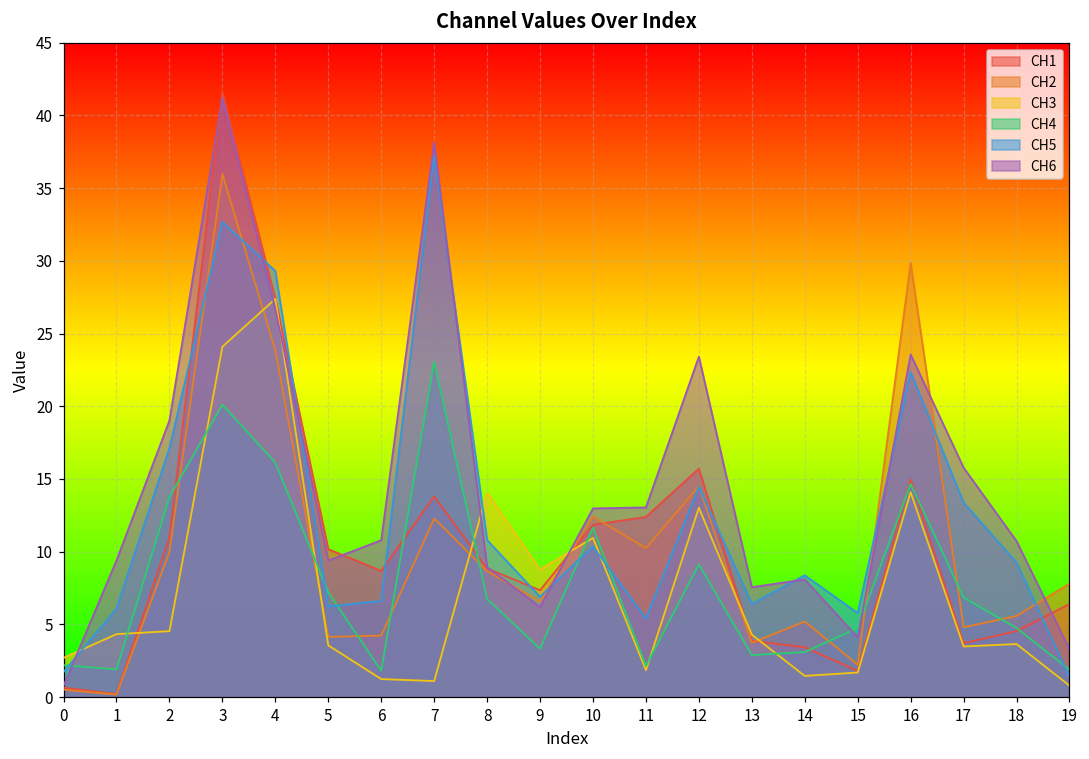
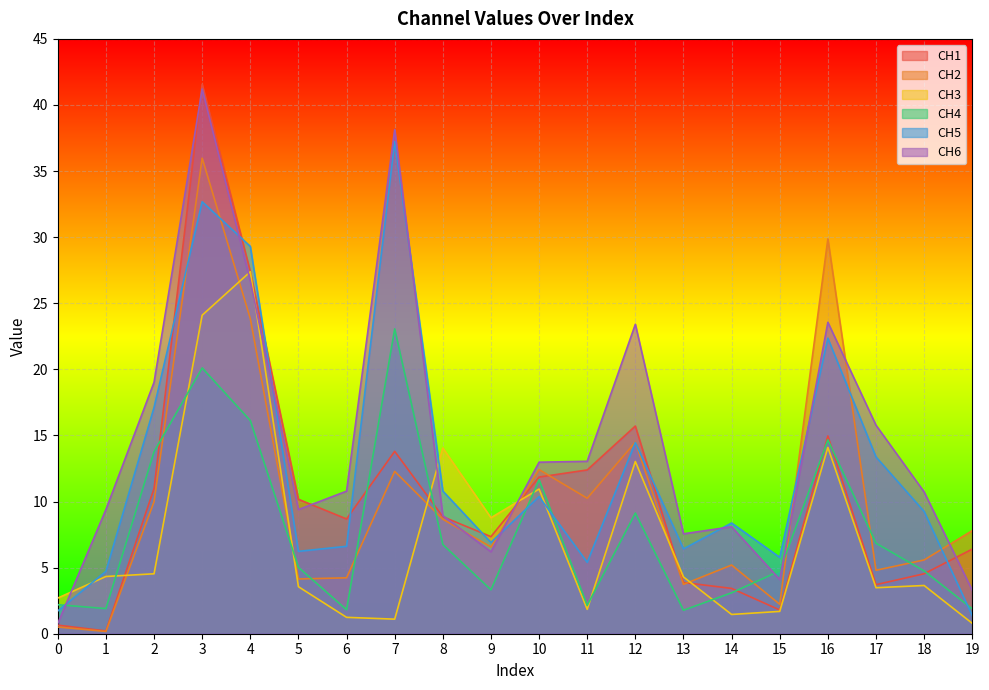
CH5, 1: 6.1 -> 4.7
CH4, 5: 7.2 -> 5.0
CH4, 13: 2.9 -> 1.8
